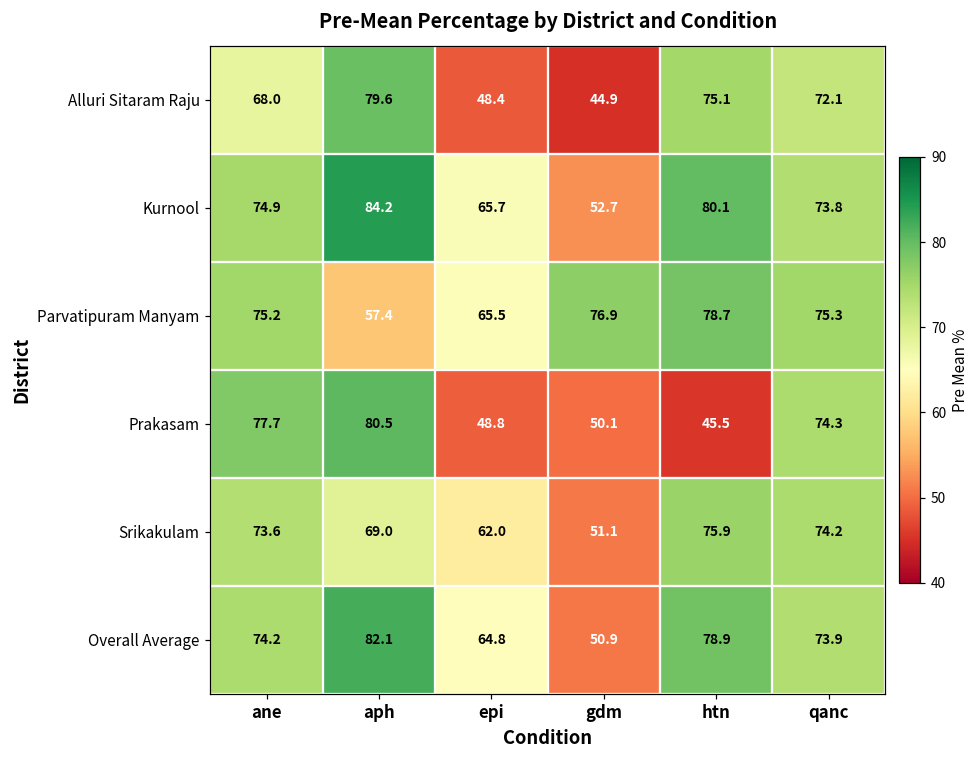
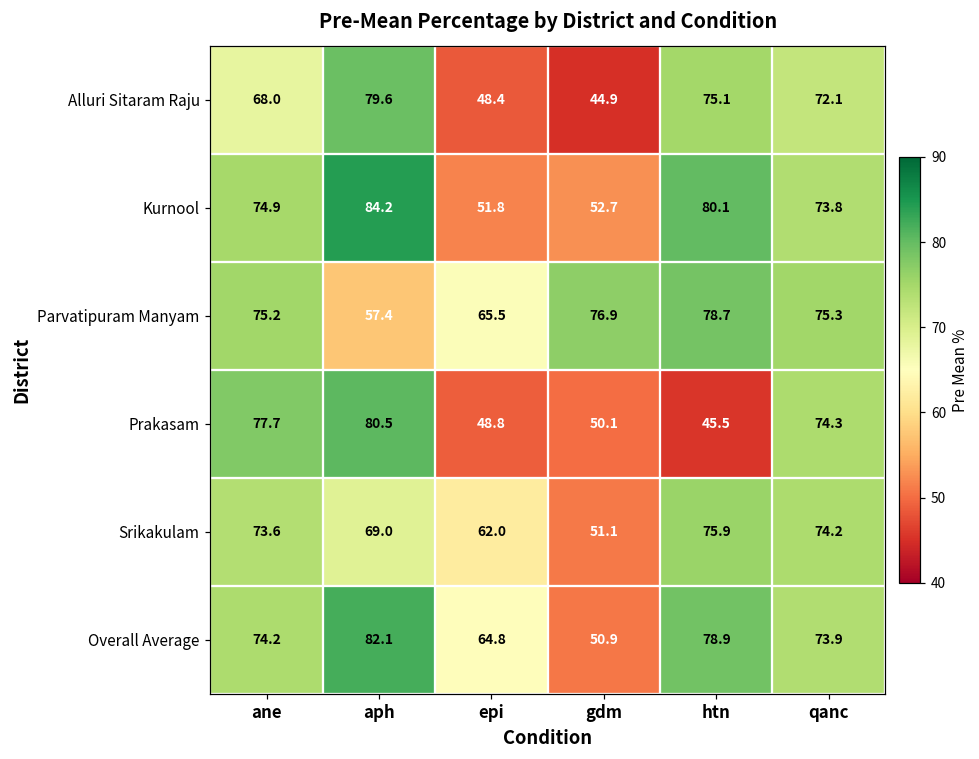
Kurnool, epi: 65.7 -> 51.8
